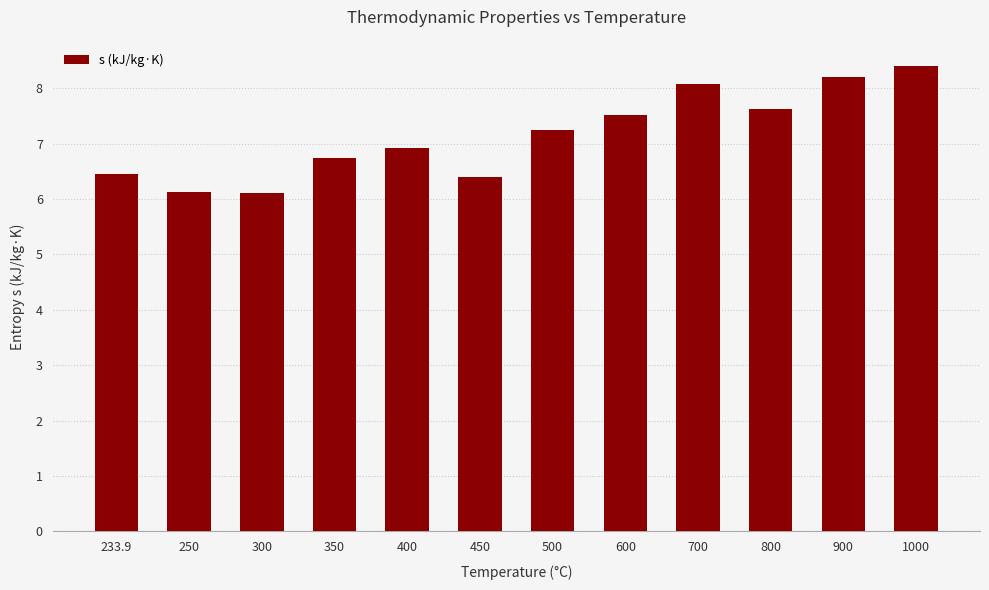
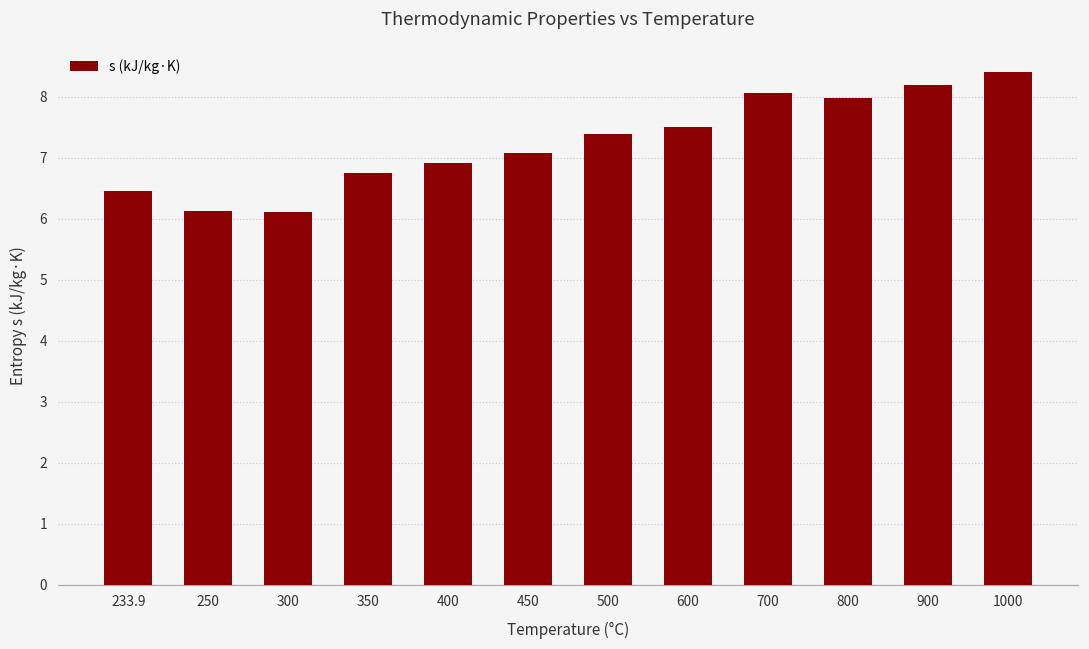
450: 6.4 -> 7.1
500: 7.2 -> 7.4
800: 7.6 -> 8.0
